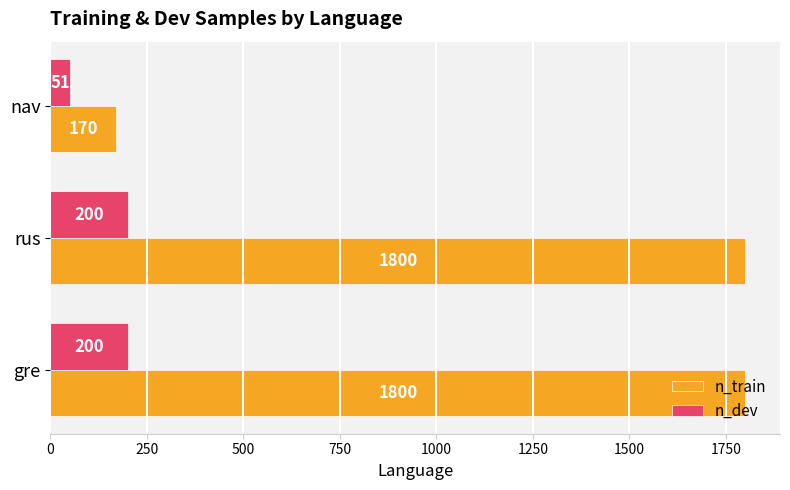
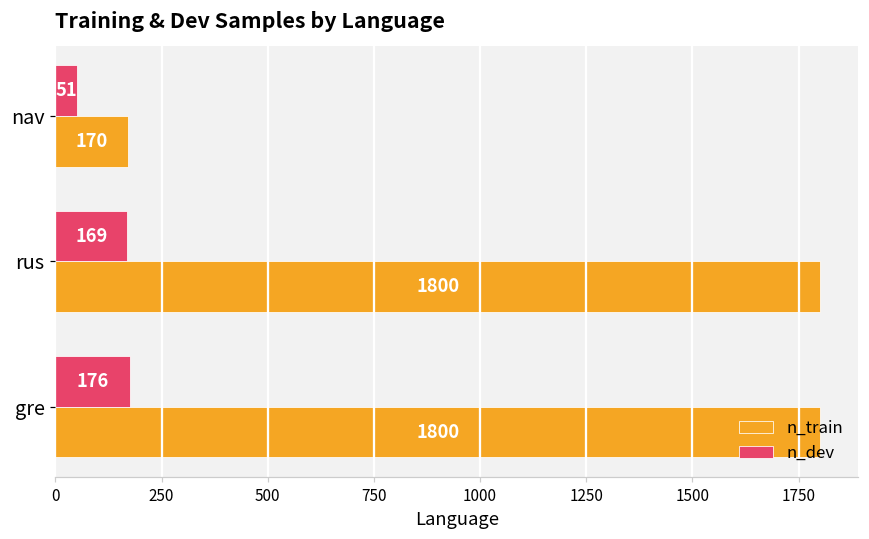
n_dev, rus: 200 -> 169
n_dev, gre: 200 -> 176
